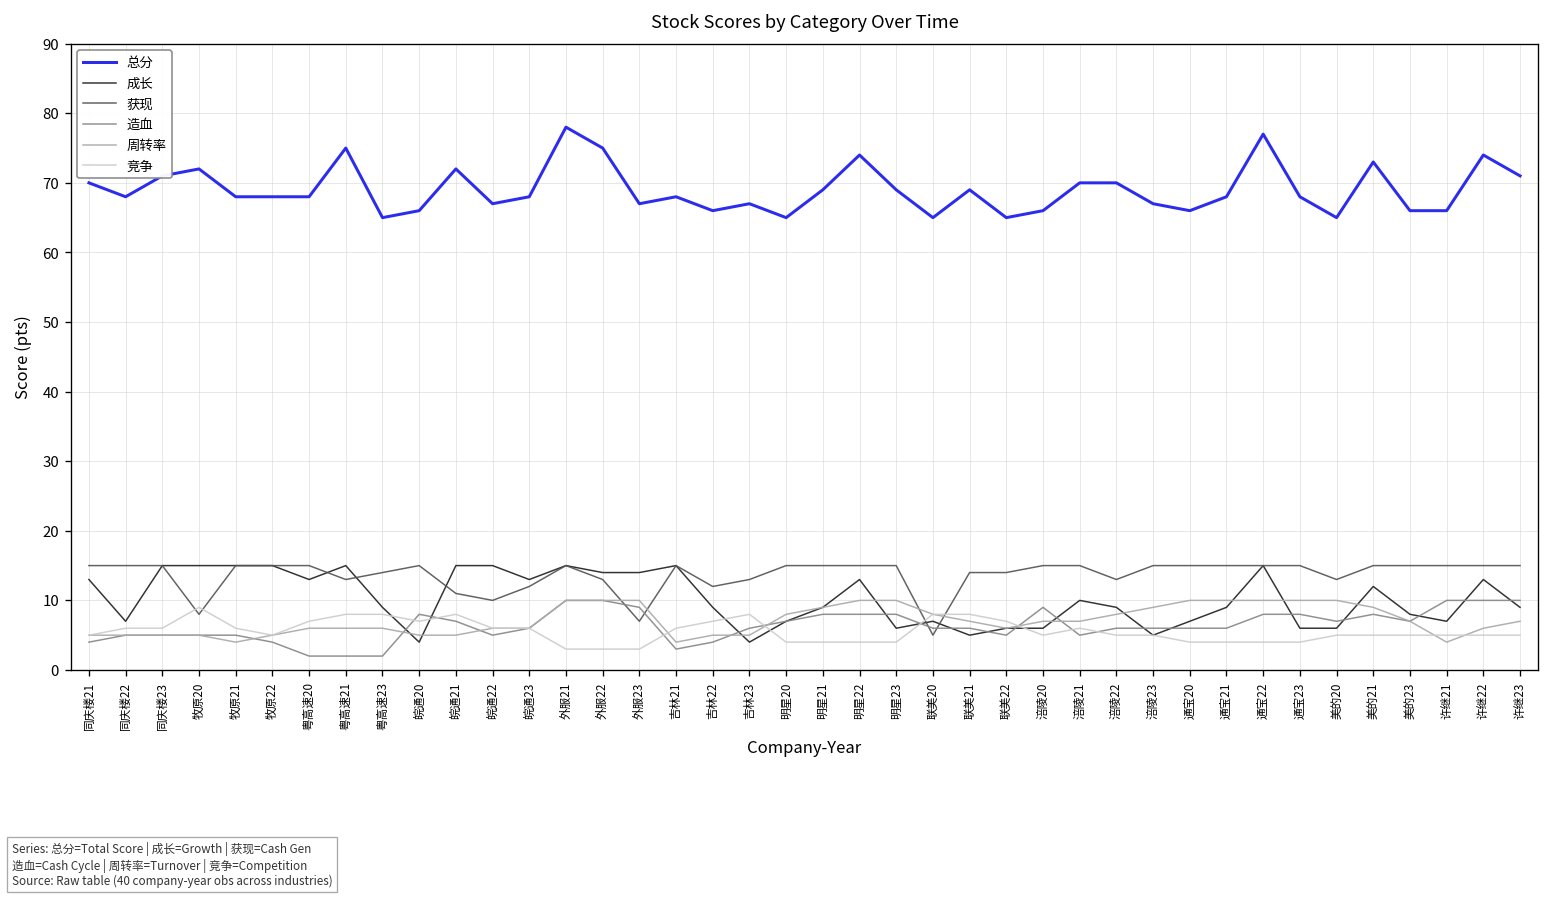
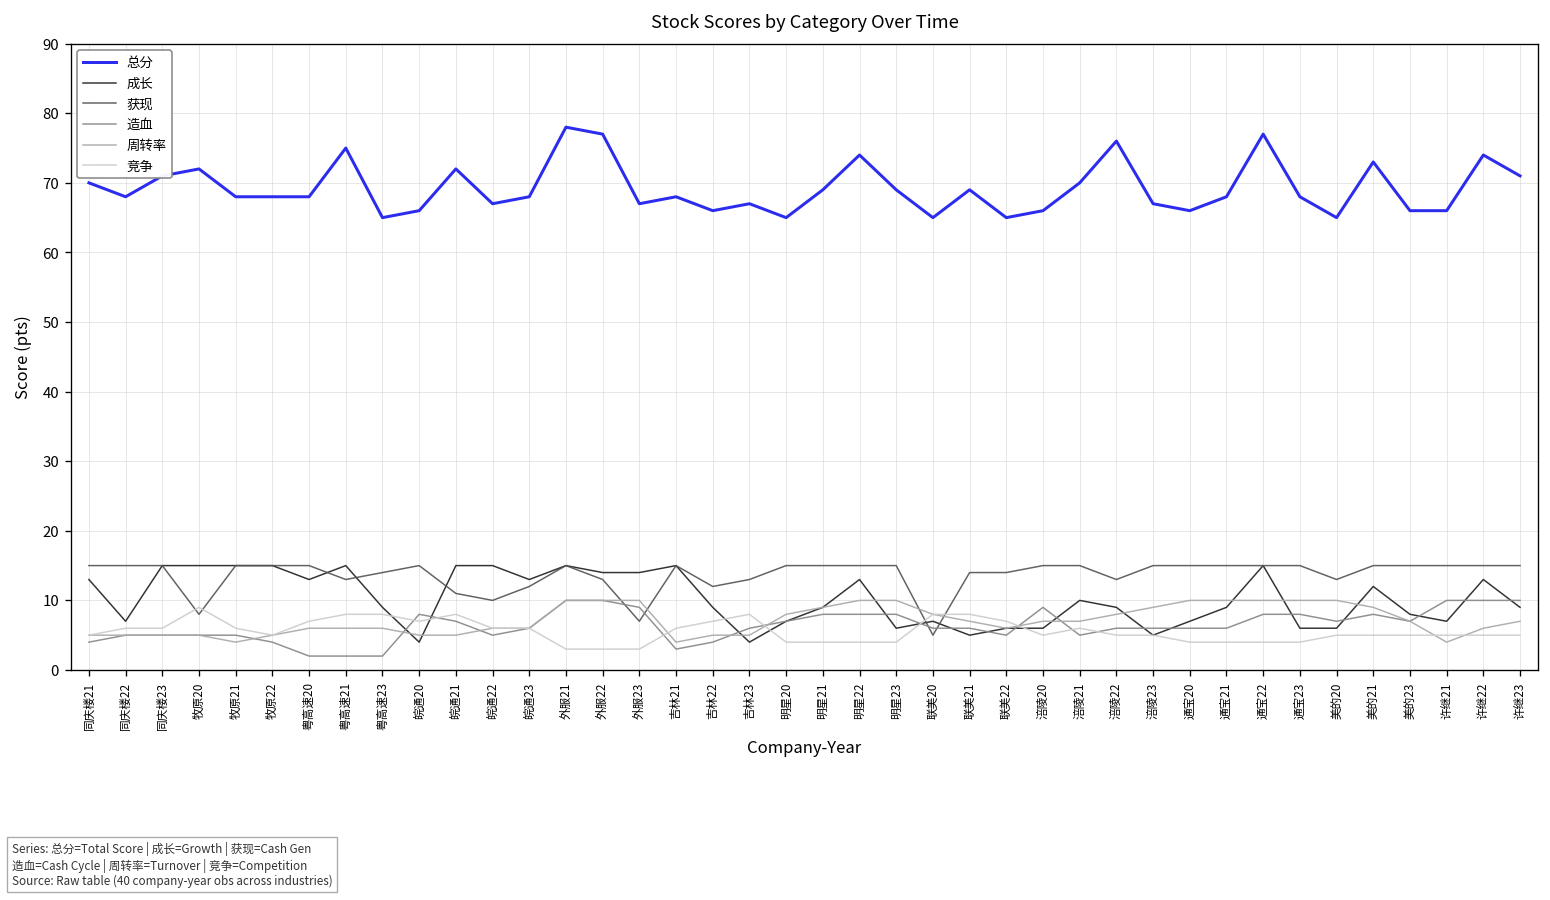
总分, 外服22: 75 -> 77
总分, 涪陵22: 70 -> 76
